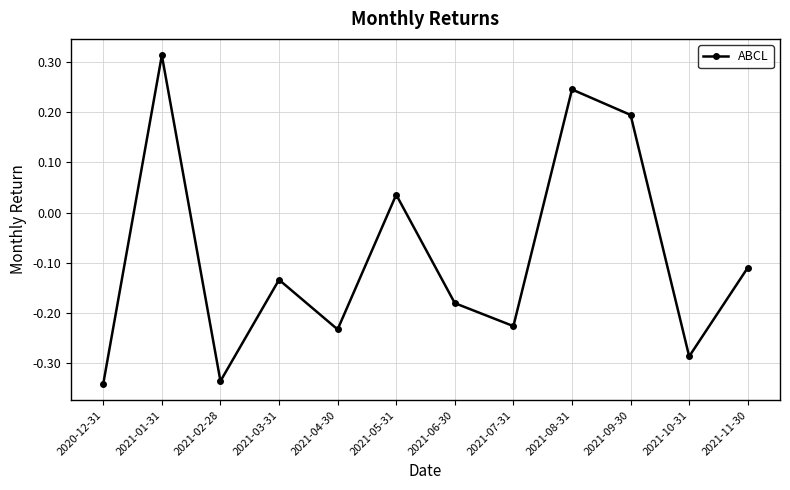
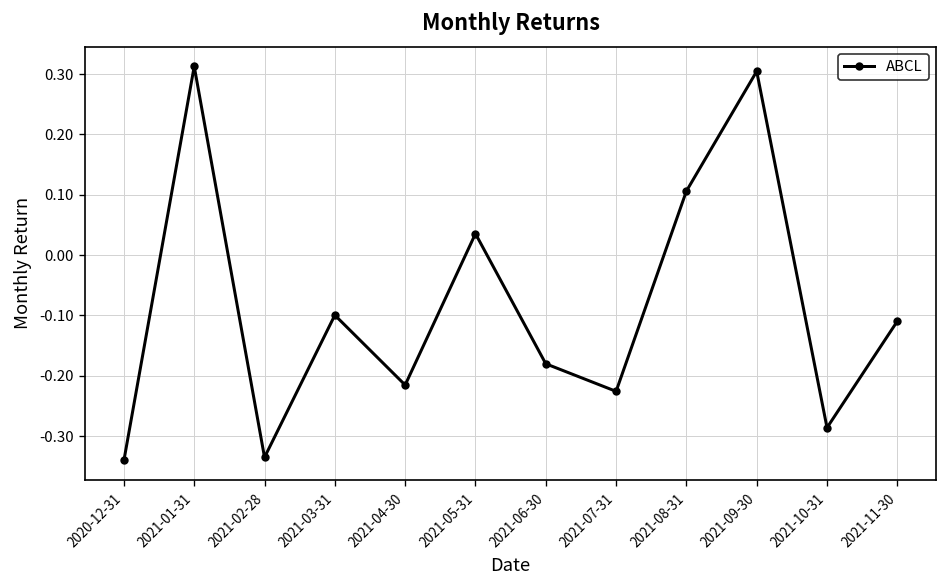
2021-03-31: -0.13 -> -0.10
2021-04-30: -0.23 -> -0.22
2021-08-31: 0.24 -> 0.11
2021-09-30: 0.19 -> 0.30
